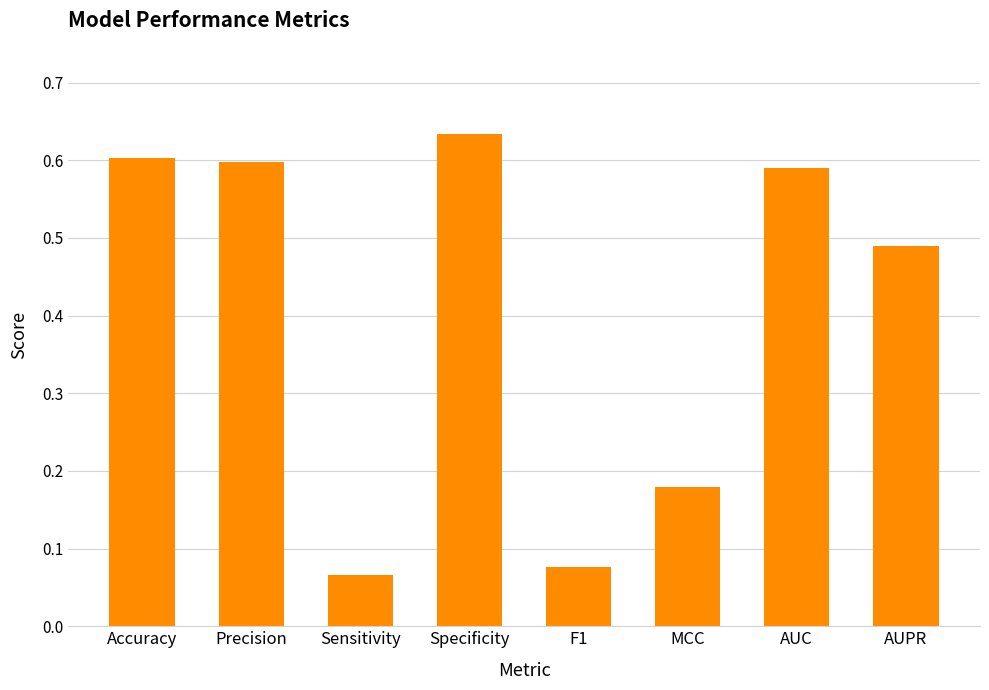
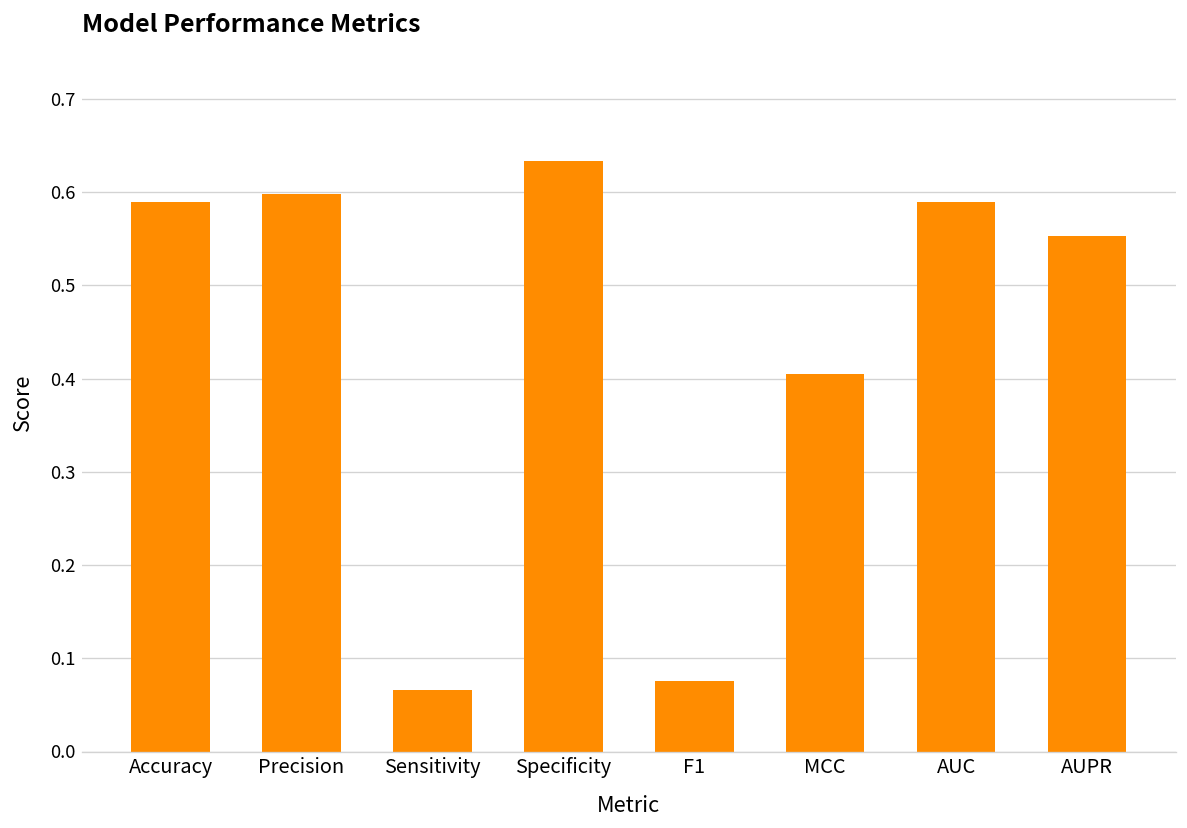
Accuracy: 0.60 -> 0.59
MCC: 0.18 -> 0.40
AUPR: 0.49 -> 0.55
